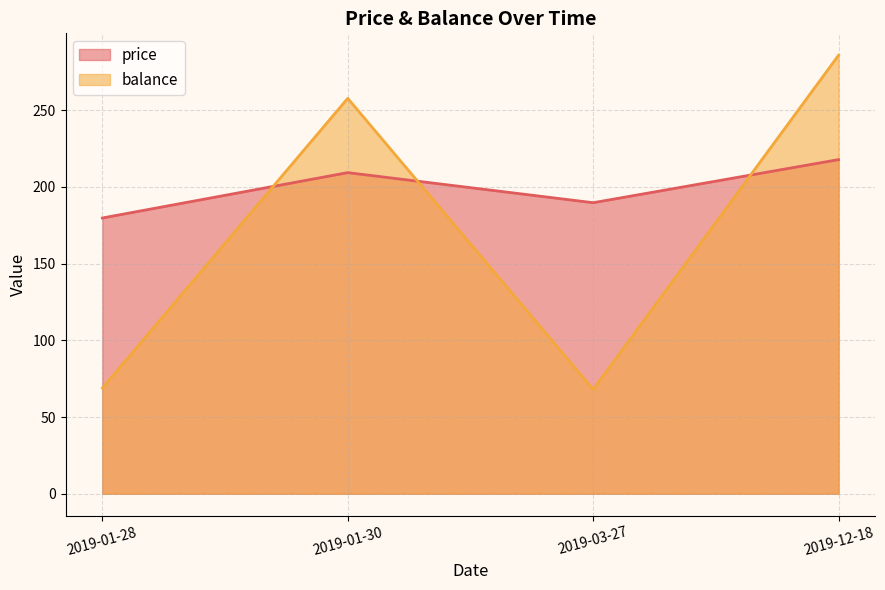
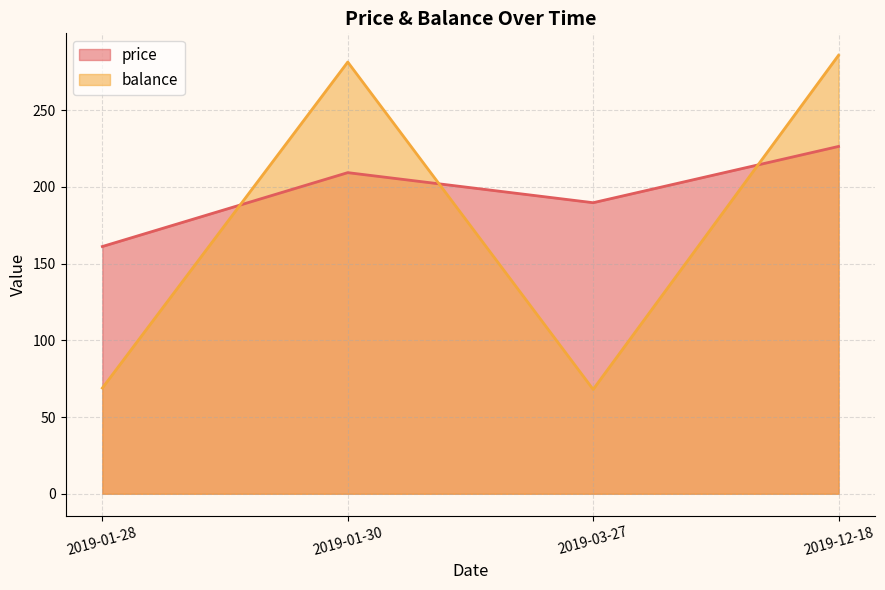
price, 2019-01-28: 180 -> 161
balance, 2019-01-30: 258 -> 281
price, 2019-12-18: 218 -> 226
